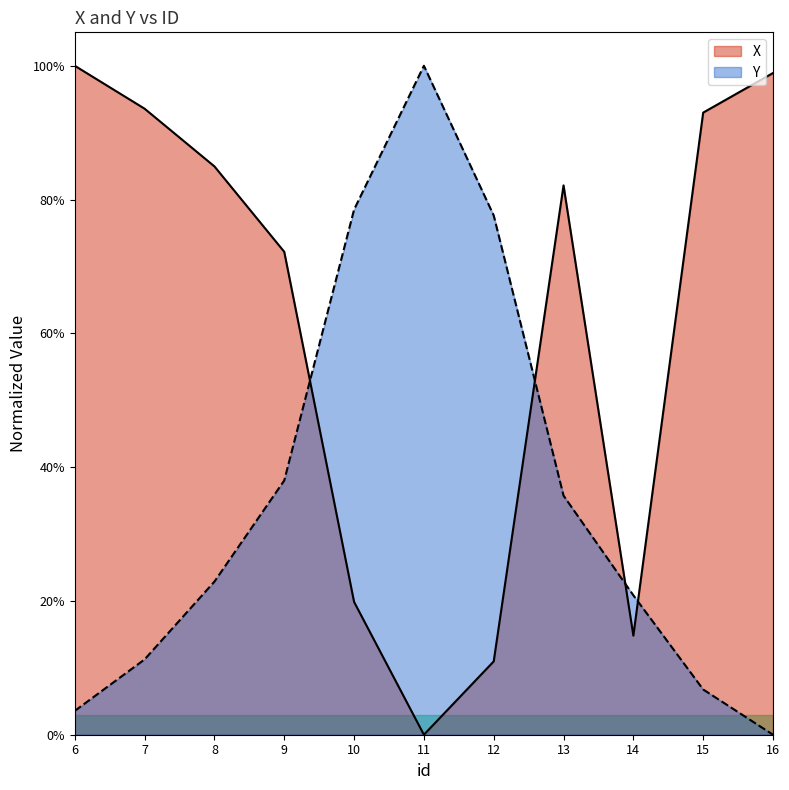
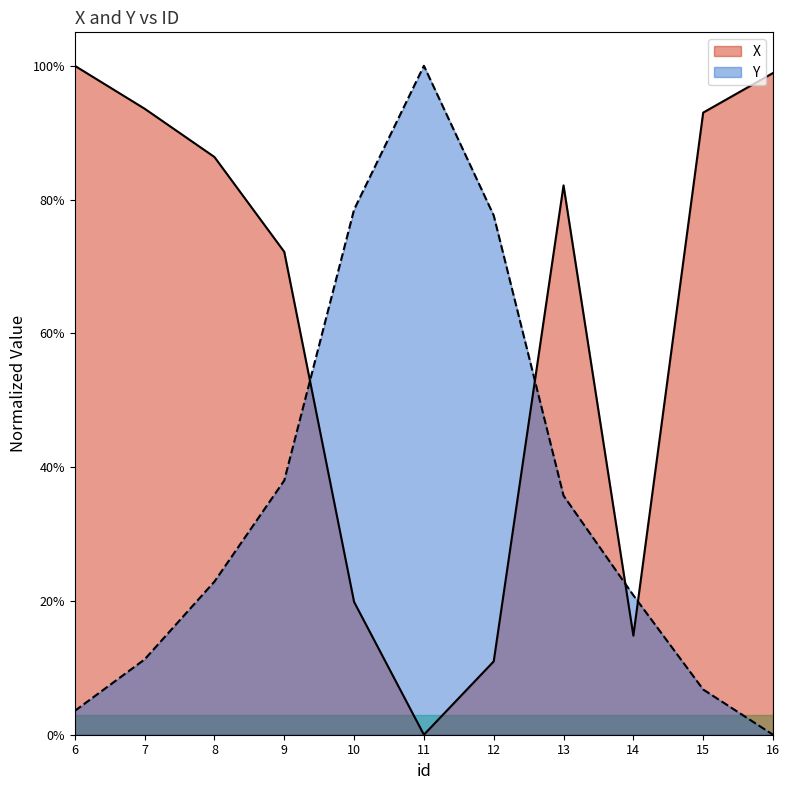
X, 8: 85% -> 86%
